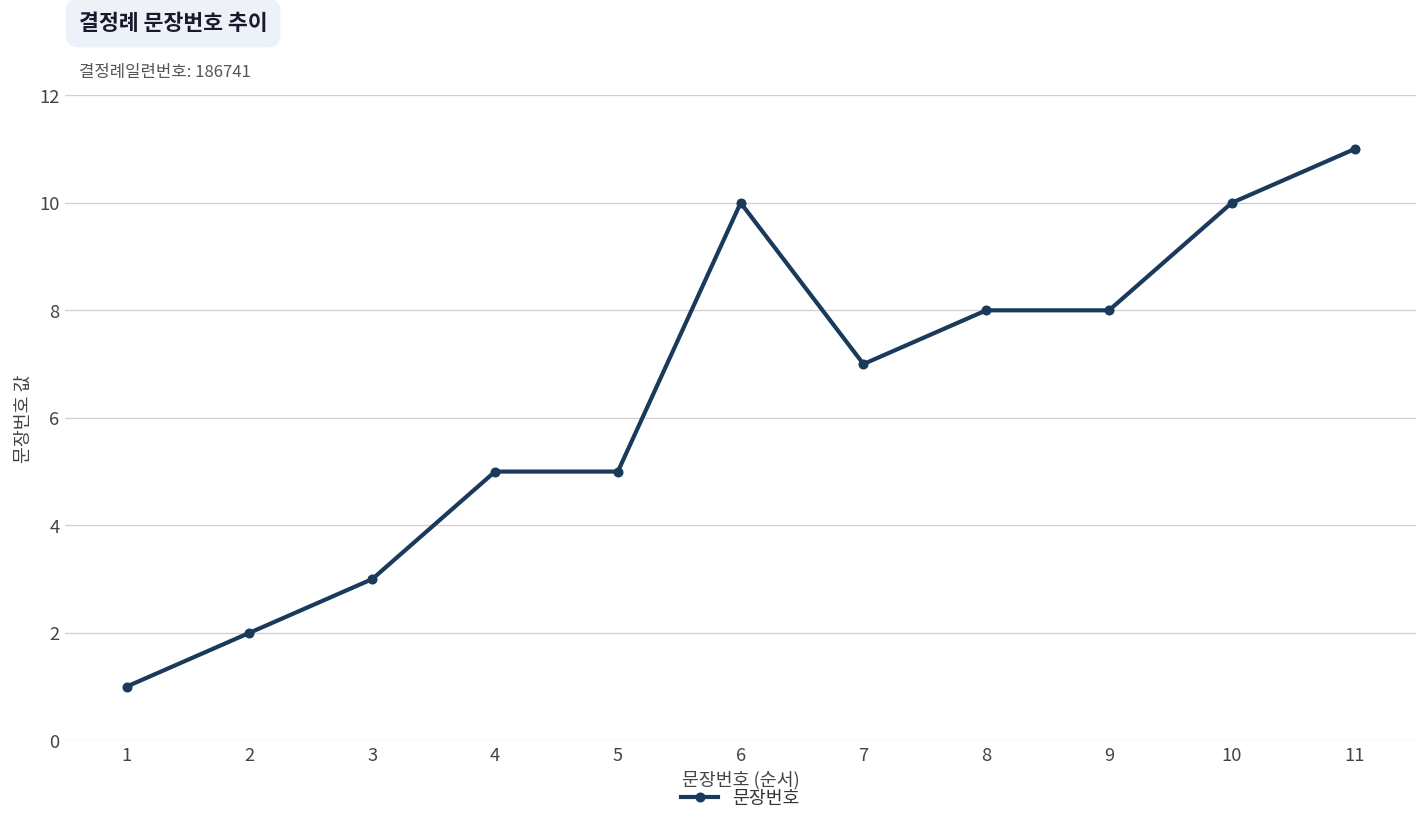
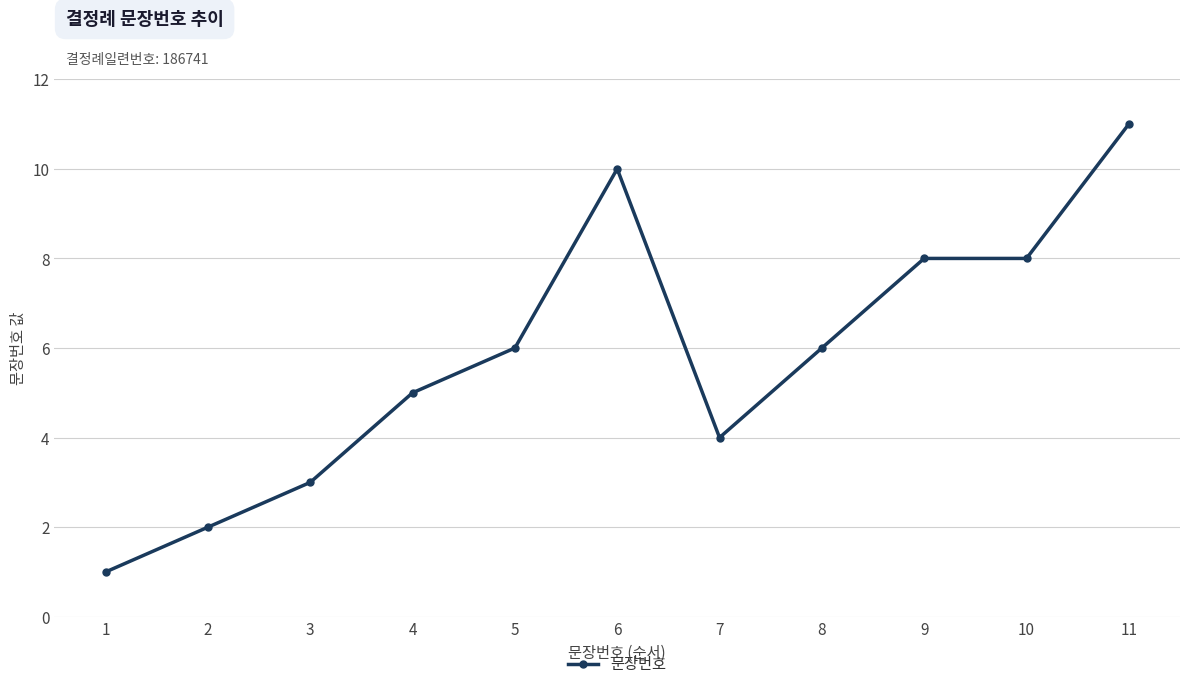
5: 5 -> 6
7: 7 -> 4
8: 8 -> 6
10: 10 -> 8
